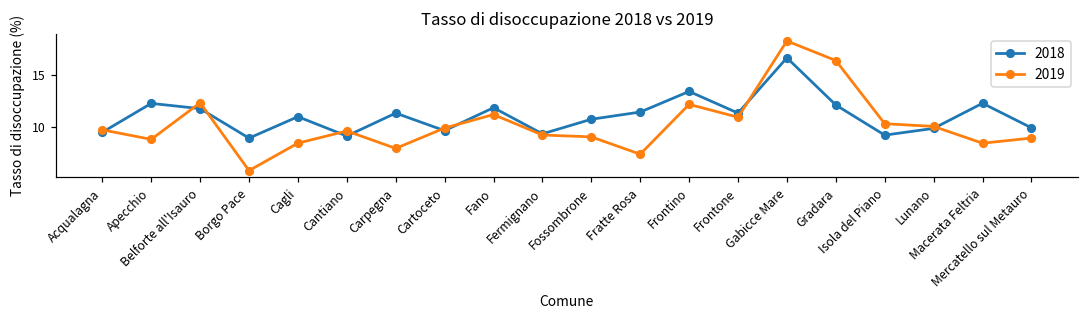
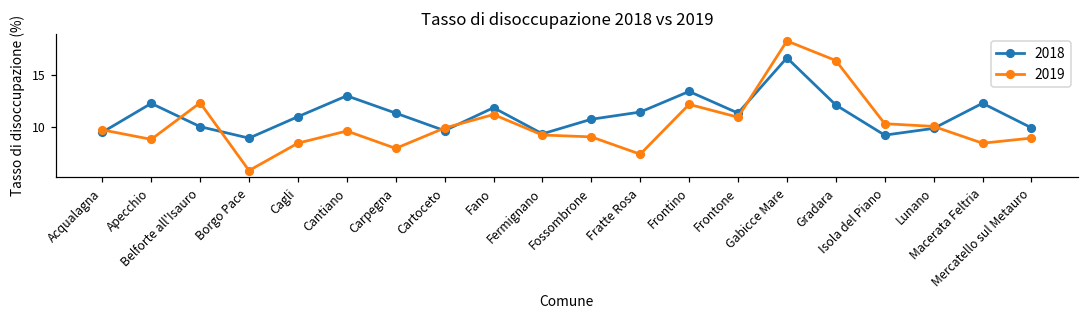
2018, Belforte all'Isauro: 12 -> 10
2018, Cantiano: 9 -> 13
